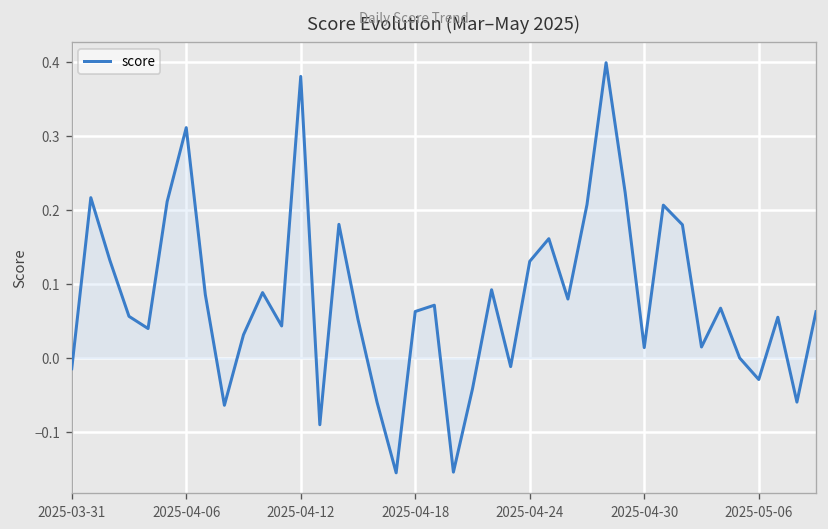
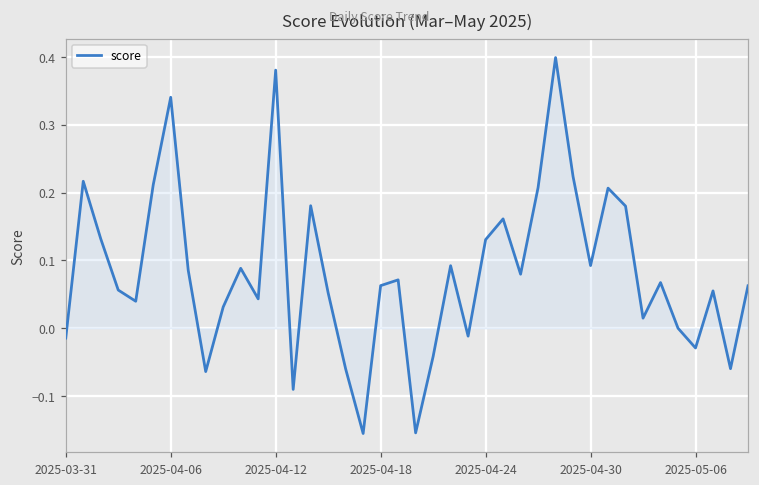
score, 2025-04-06: 0.31 -> 0.34
score, 2025-04-30: 0.01 -> 0.09
